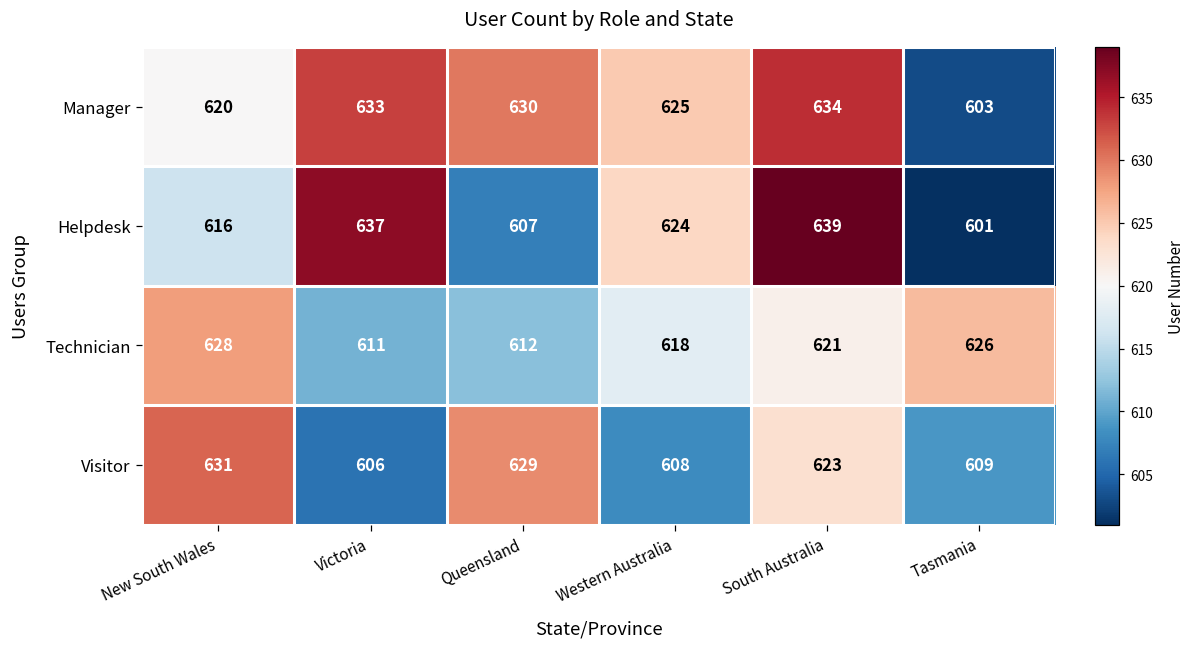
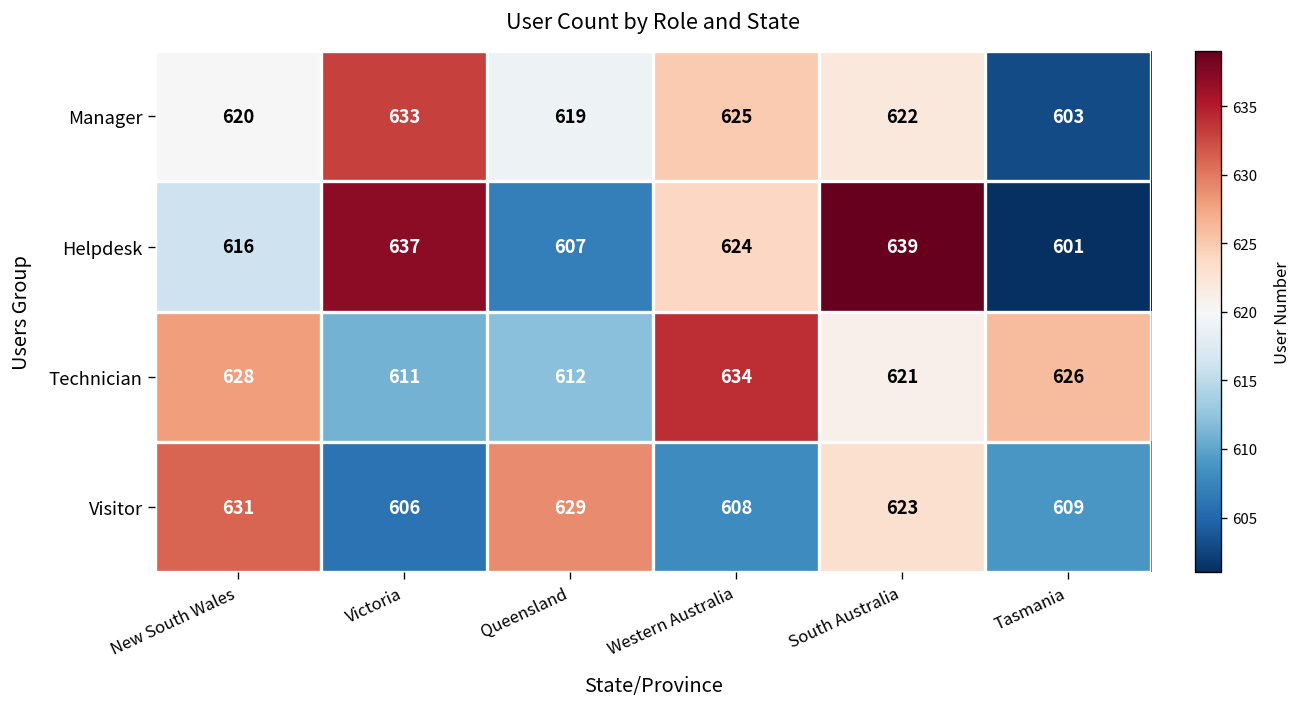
Manager, Queensland: 630 -> 619
Manager, South Australia: 634 -> 622
Technician, Western Australia: 618 -> 634
